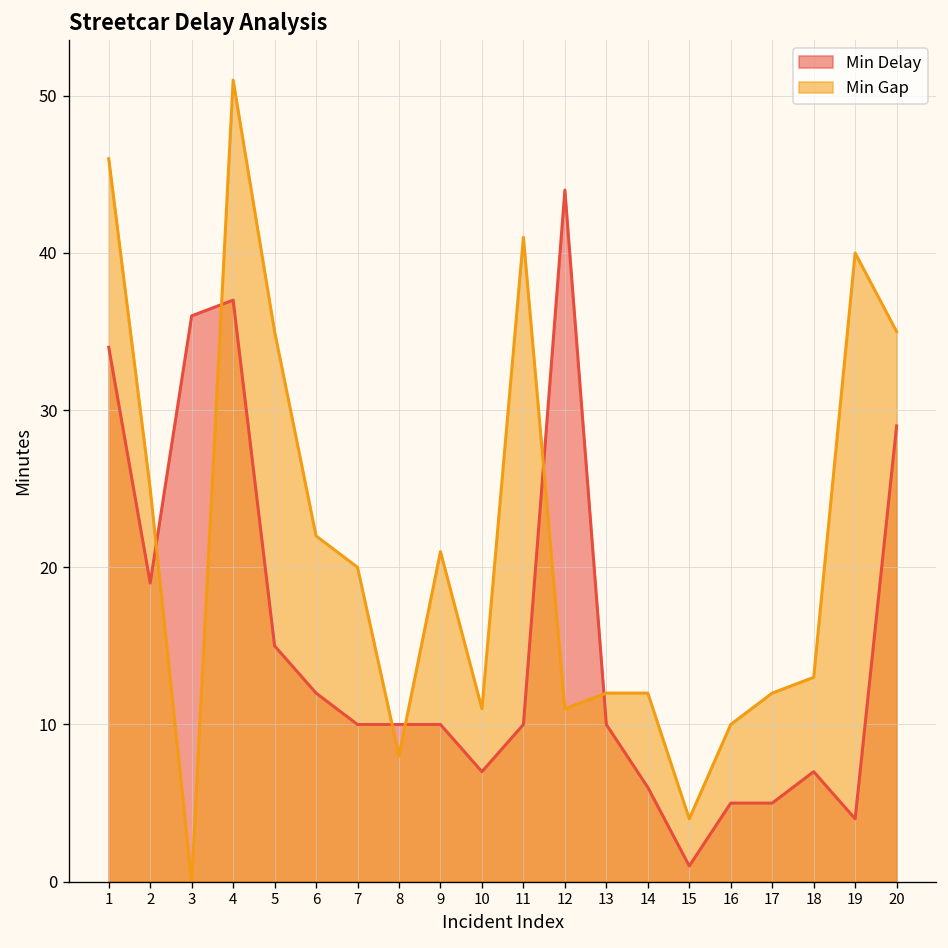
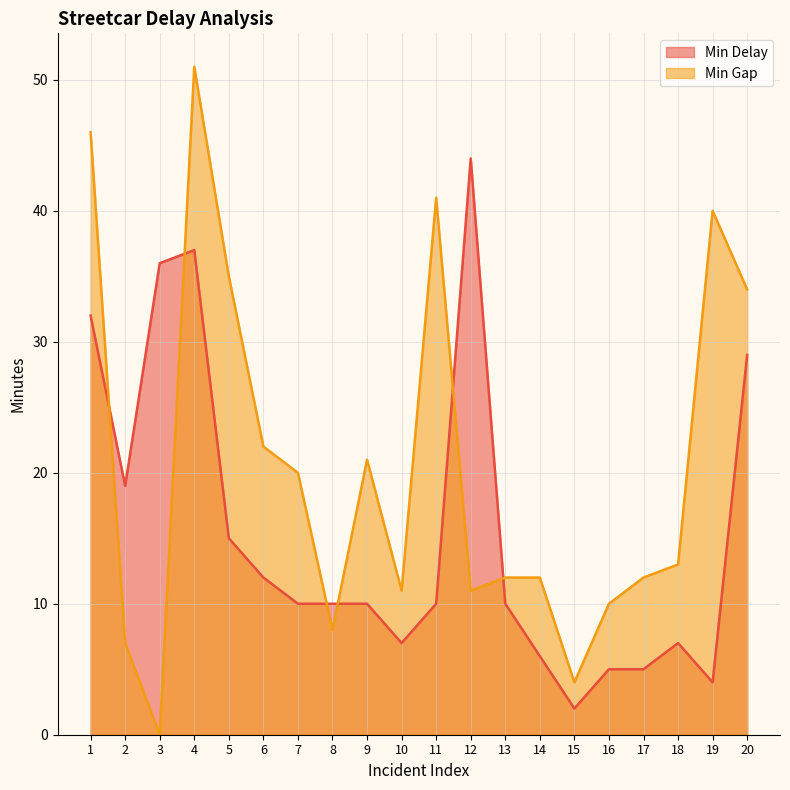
Min Delay, 1: 34 -> 32
Min Gap, 2: 25 -> 7
Min Delay, 15: 1 -> 2
Min Gap, 20: 35 -> 34
